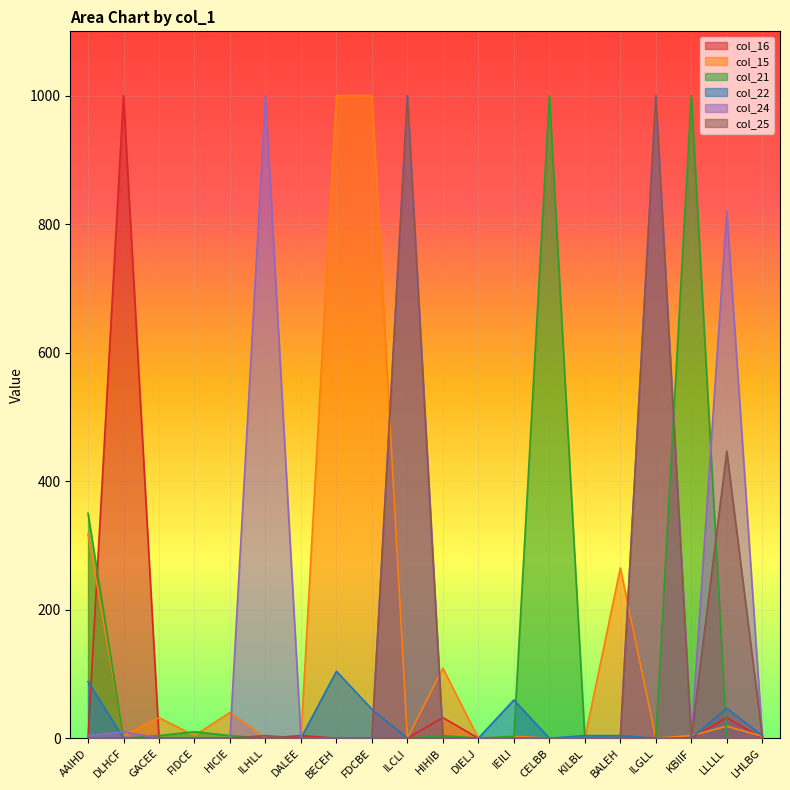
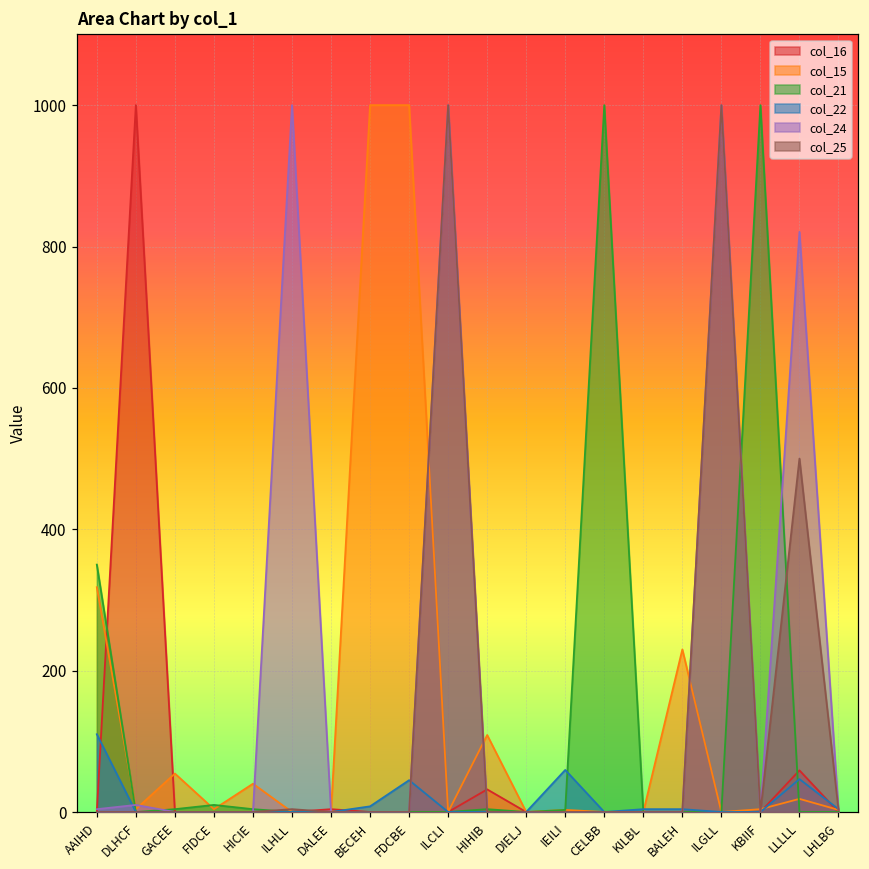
col_22, AAIHD: 90 -> 110
col_15, GACEE: 30 -> 50
col_22, BECEH: 100 -> 10
col_15, BALEH: 270 -> 230
col_16, LLLLL: 30 -> 60
col_25, LLLLL: 450 -> 500
